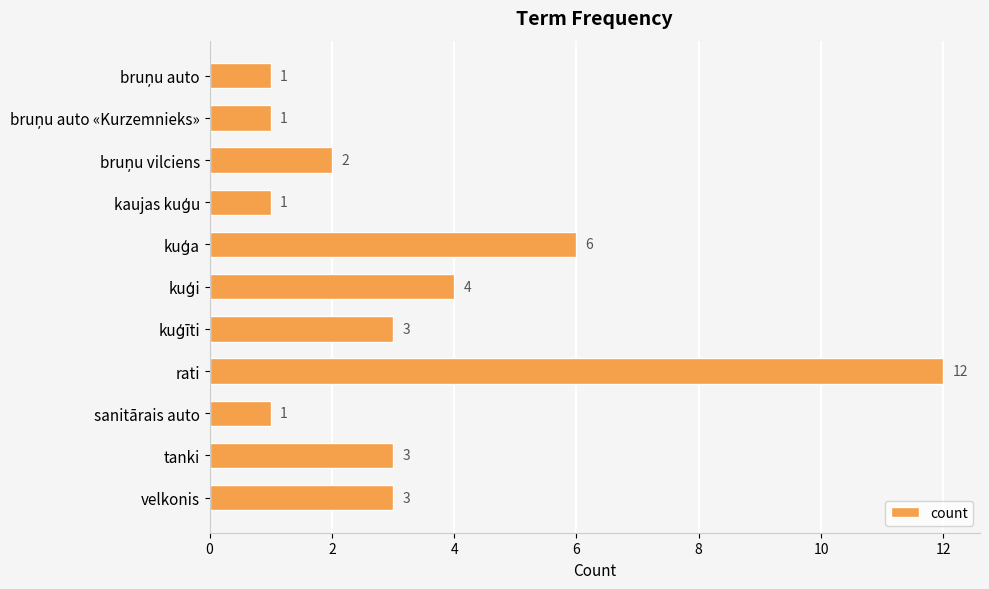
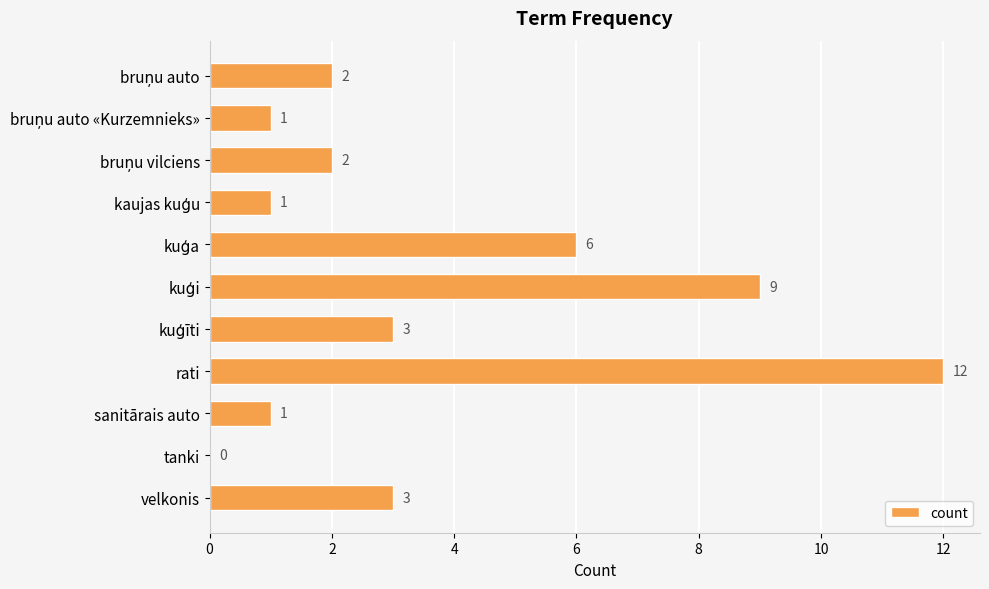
bruņu auto: 1 -> 2
kuģi: 4 -> 9
tanki: 3 -> 0
